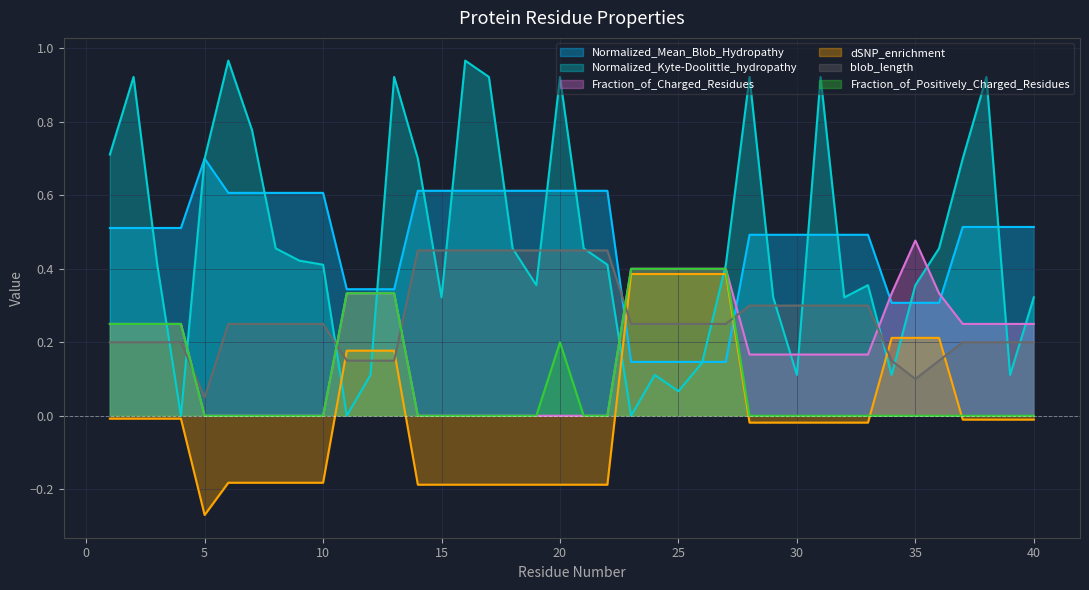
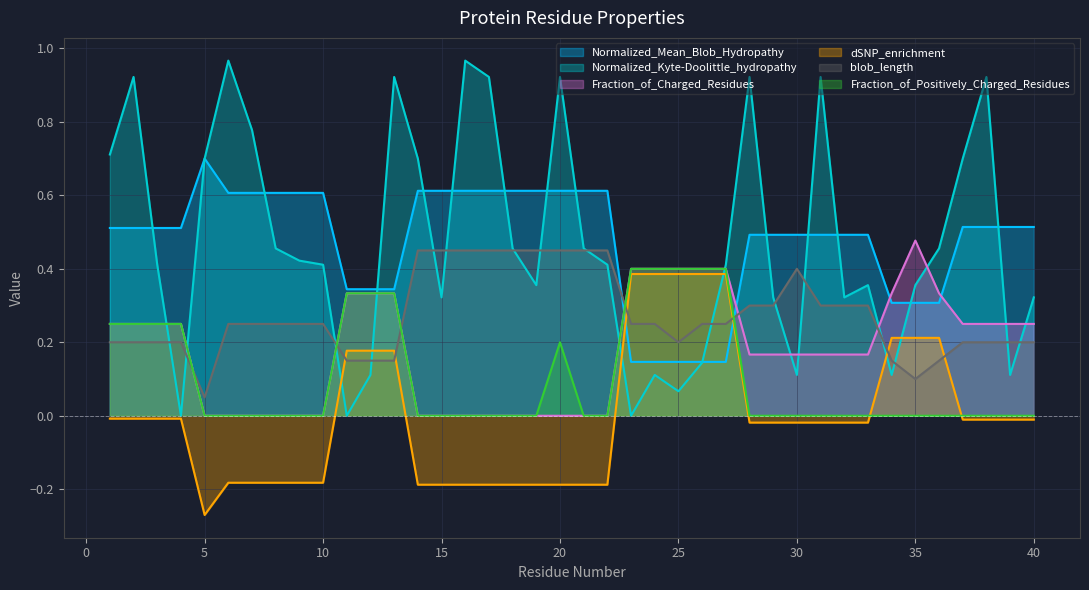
blob_length, 25: 0.25 -> 0.20
blob_length, 30: 0.30 -> 0.40
